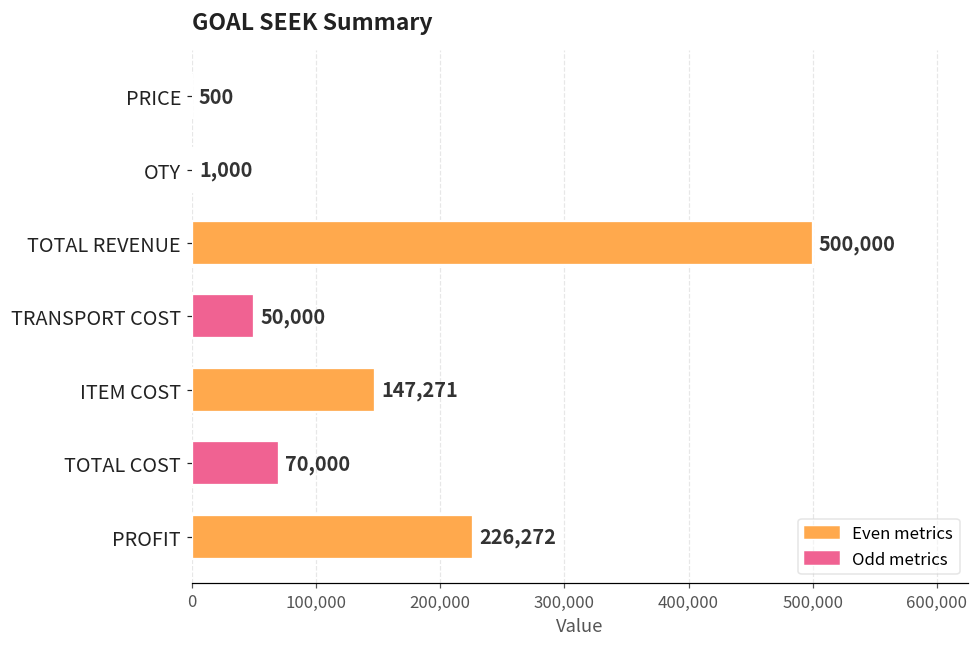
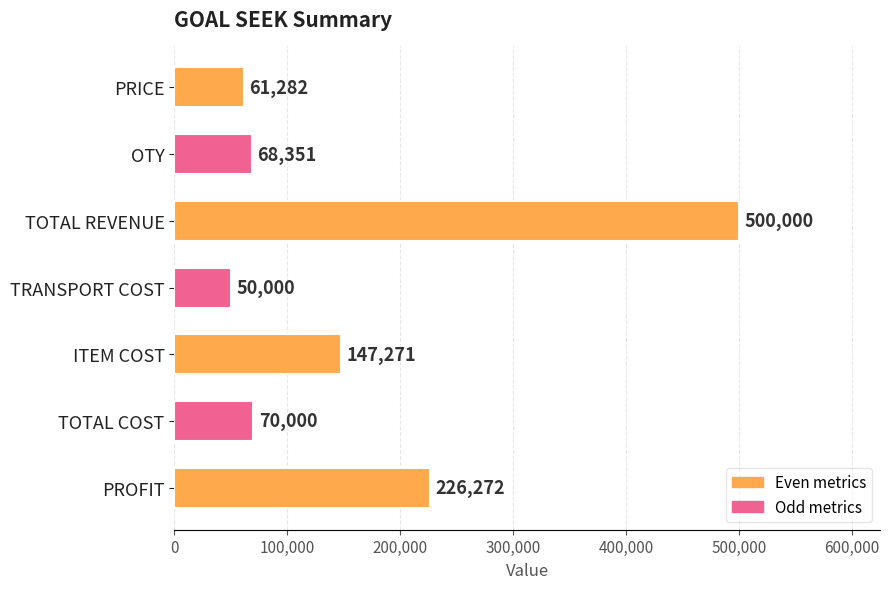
PRICE: 500 -> 61,282
OTY: 1,000 -> 68,351
